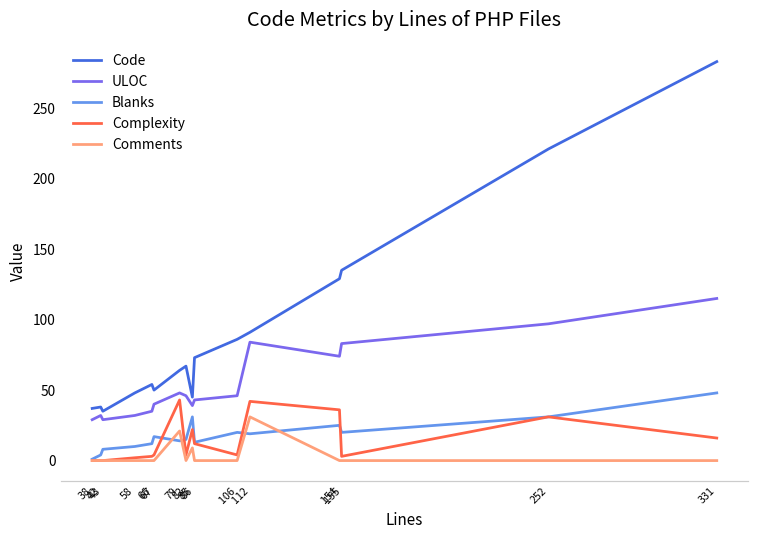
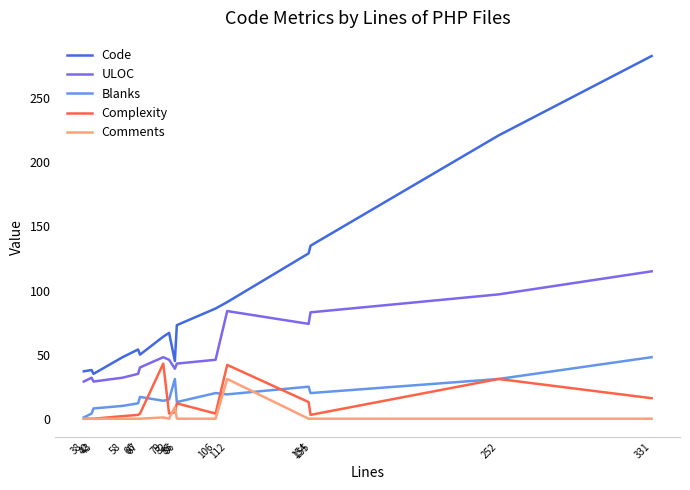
Comments, 79: 21 -> 1
Complexity, 85: 22 -> 5
Complexity, 154: 36 -> 13
